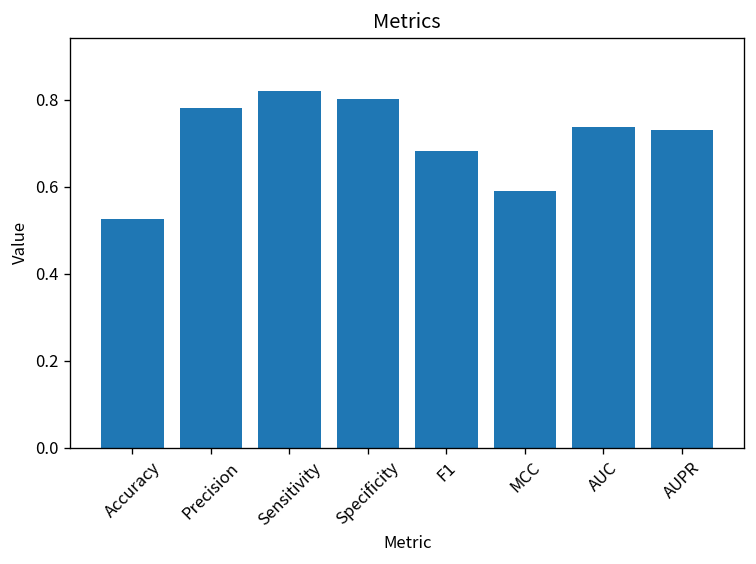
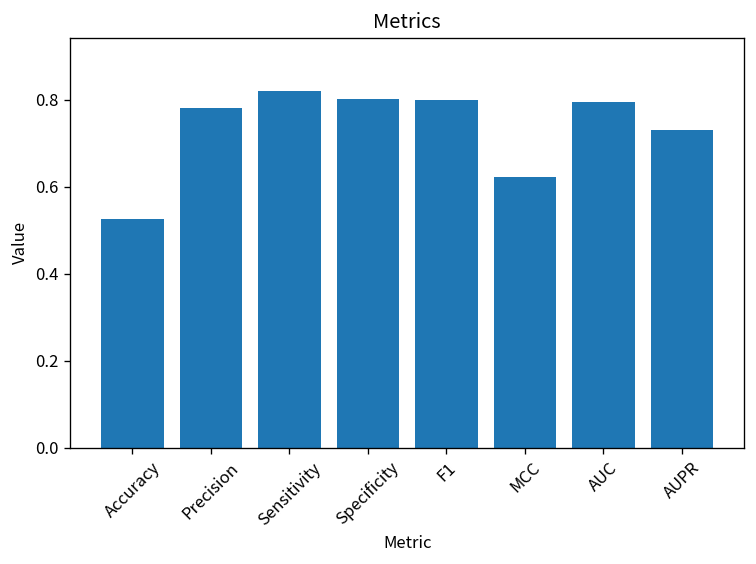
F1: 0.68 -> 0.80
MCC: 0.59 -> 0.62
AUC: 0.74 -> 0.80
